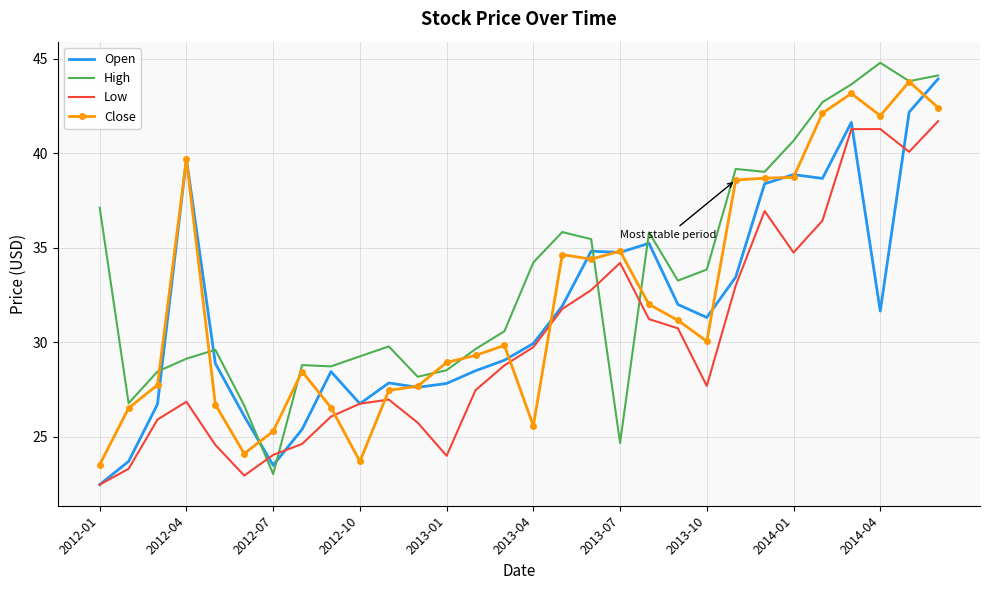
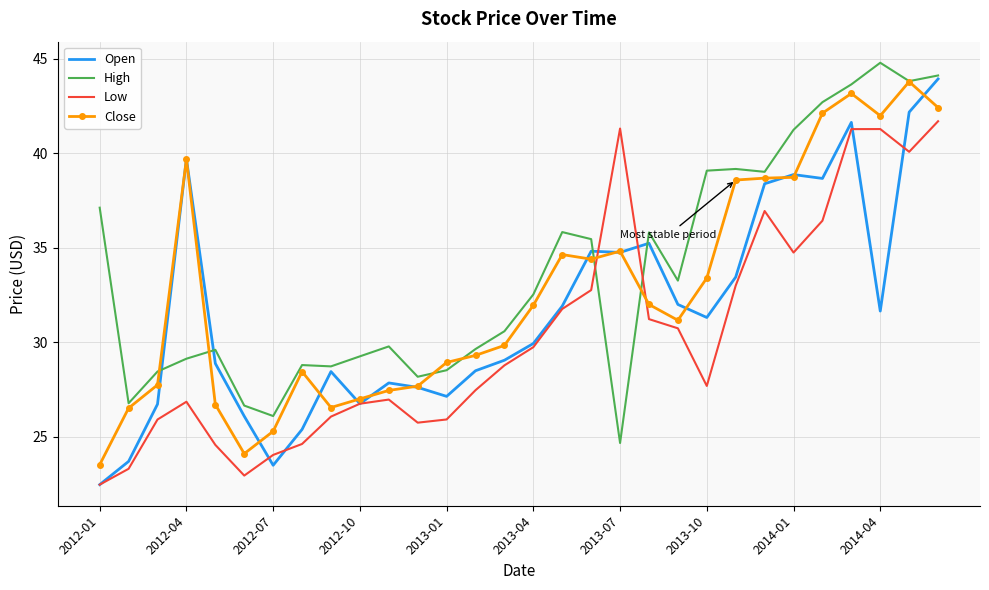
High, 2012-07: 23.0 -> 26.1
Close, 2012-10: 23.7 -> 27.0
Open, 2013-01: 27.8 -> 27.1
Low, 2013-01: 24.0 -> 25.9
High, 2013-04: 34.2 -> 32.5
Close, 2013-04: 25.6 -> 32.0
Low, 2013-07: 34.2 -> 41.3
High, 2013-10: 33.8 -> 39.1
Close, 2013-10: 30.1 -> 33.4
High, 2014-01: 40.7 -> 41.2
